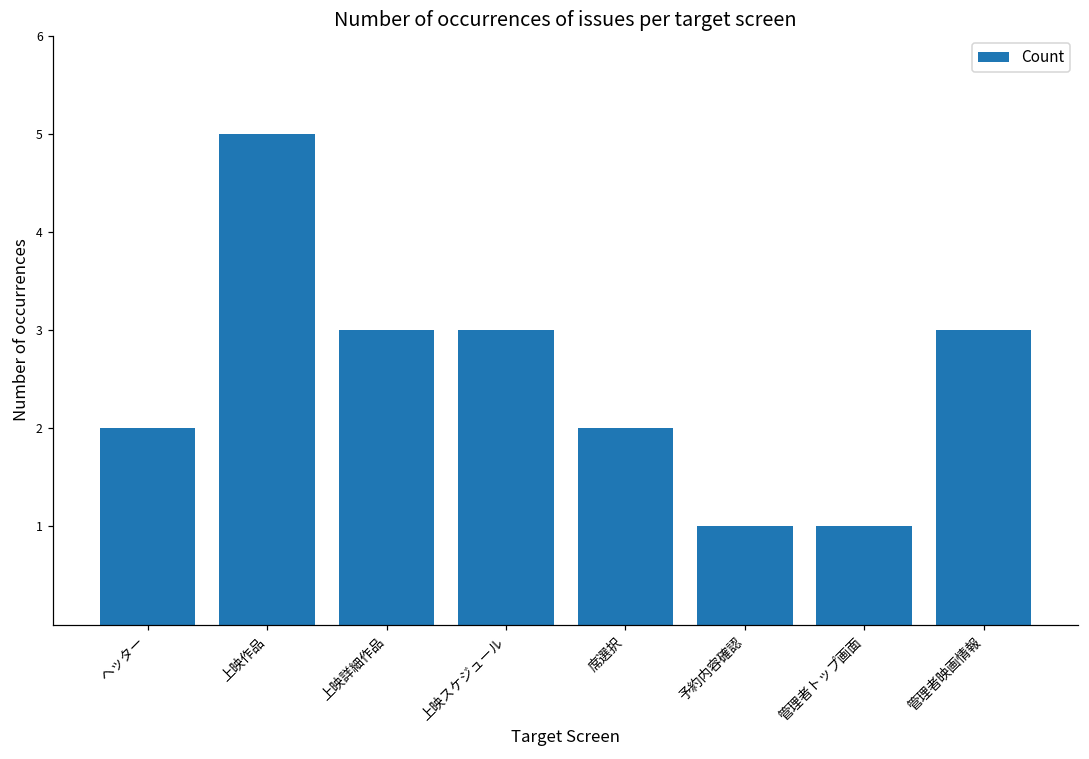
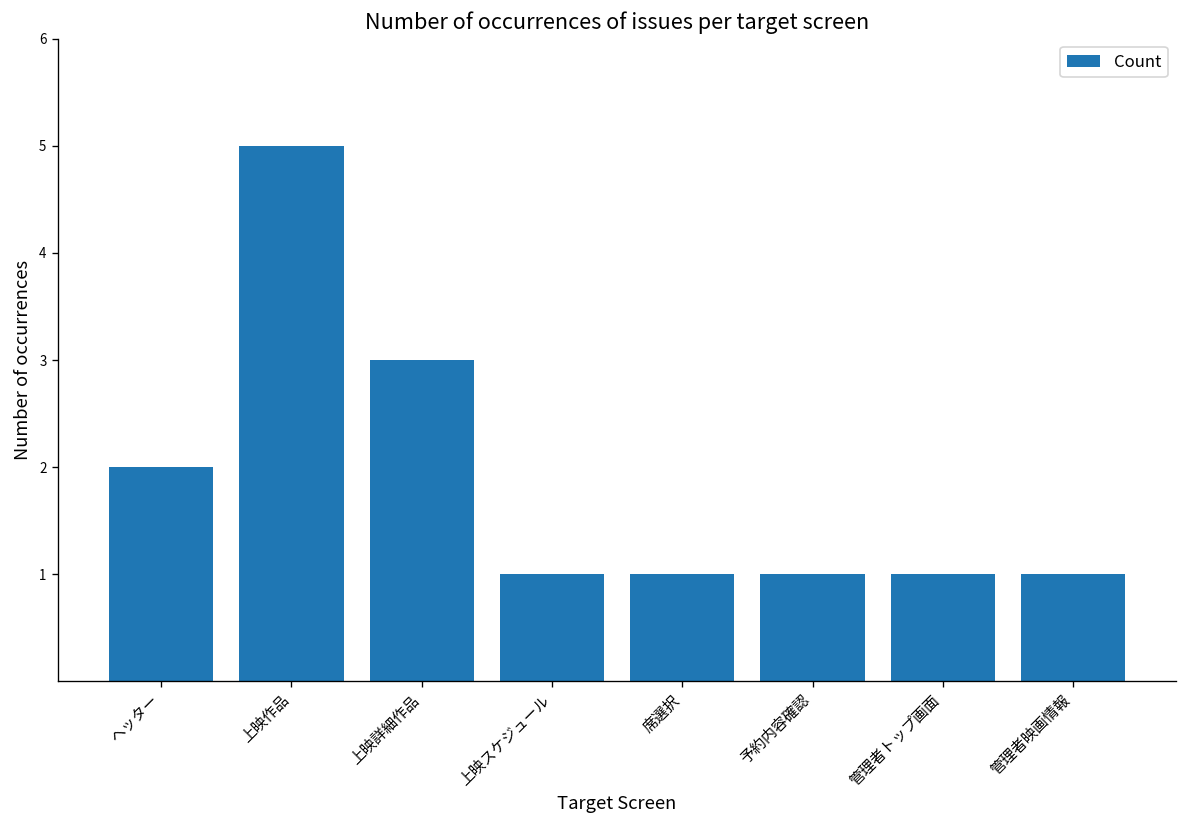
上映スケジュール: 3 -> 1
席選択: 2 -> 1
管理者映画情報: 3 -> 1
